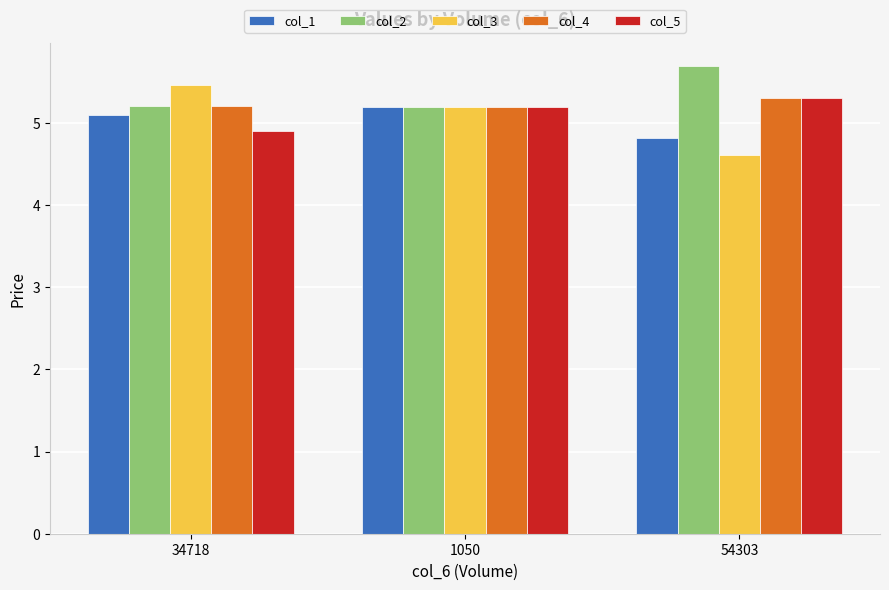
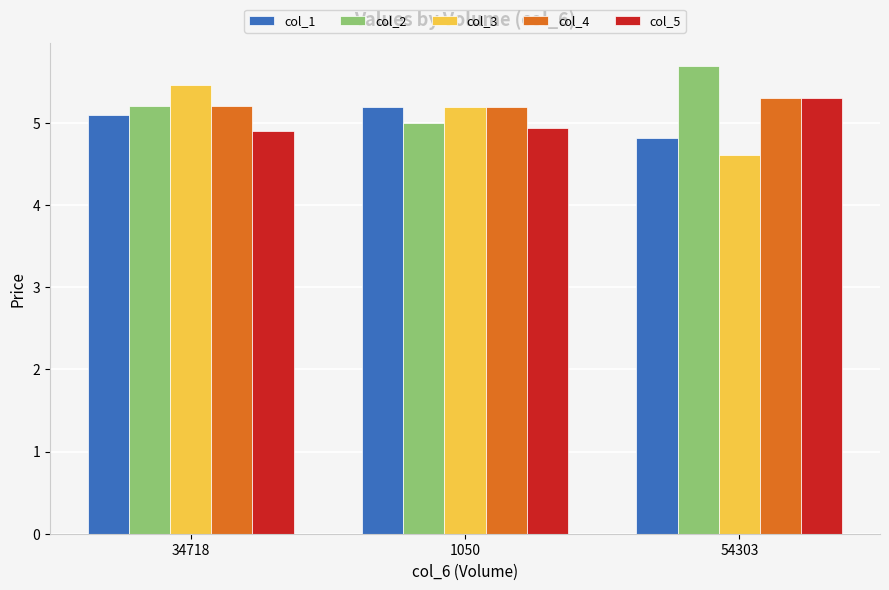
col_2, 1050: 5.2 -> 5.0
col_5, 1050: 5.2 -> 4.9
